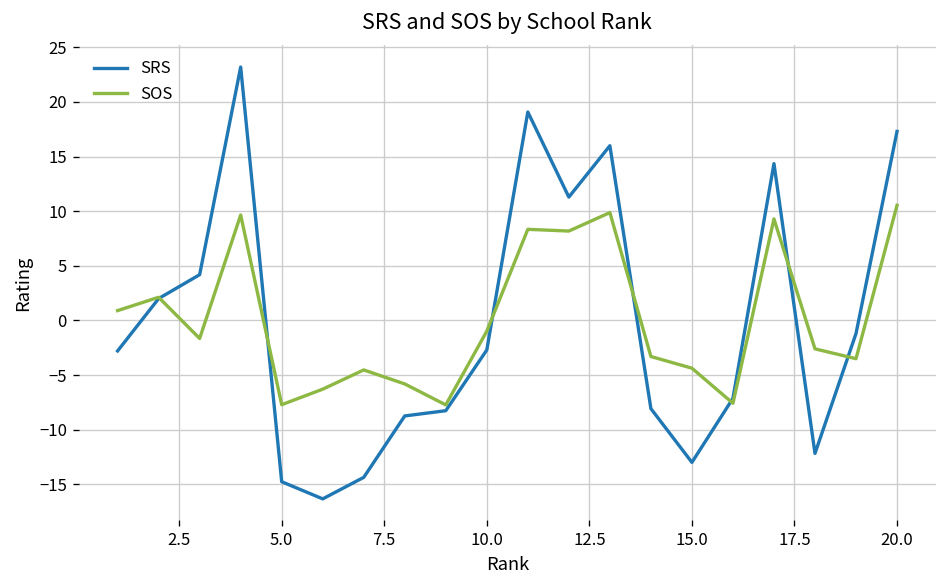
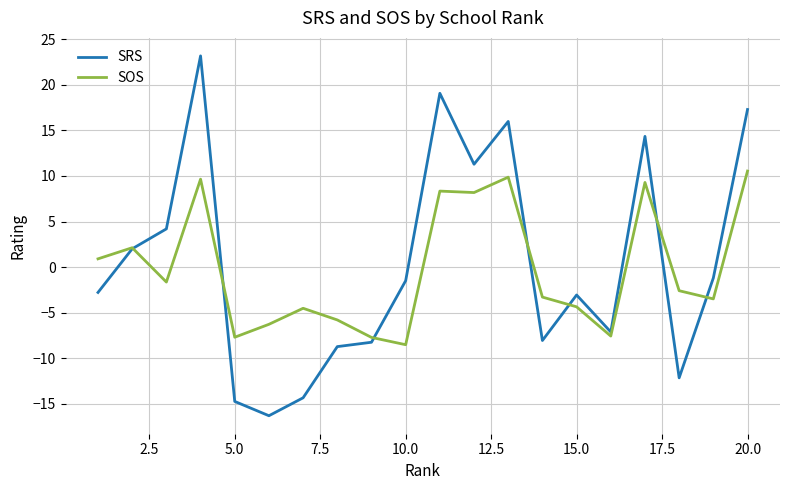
SRS, 10.0: -3 -> -2
SOS, 10.0: -1 -> -9
SRS, 15.0: -13 -> -3
